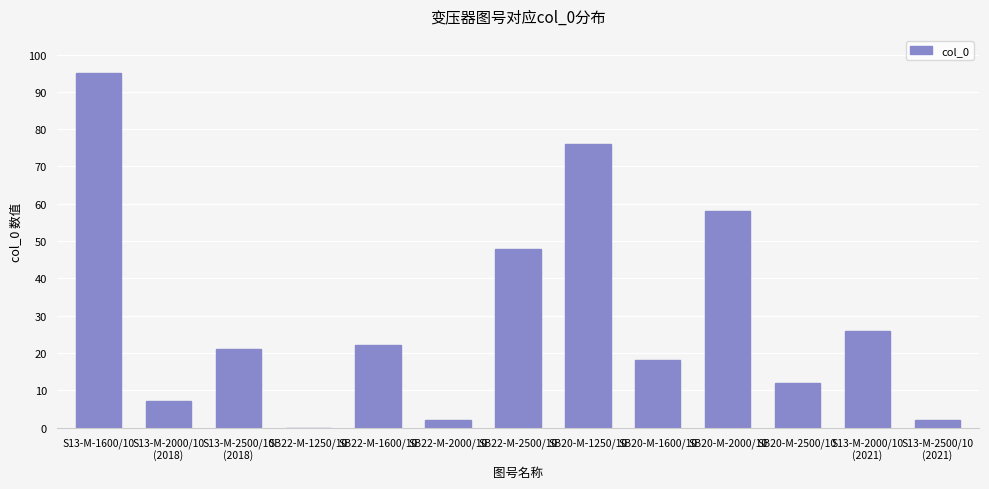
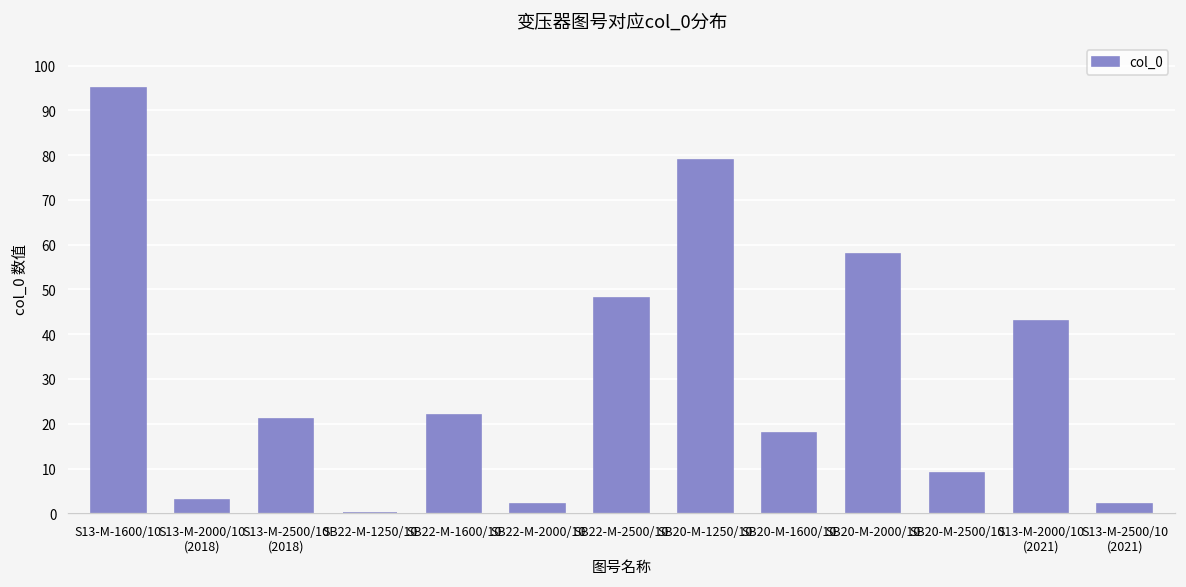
S13-M-2000/10 (2018): 7 -> 3
SB20-M-1250/10: 76 -> 79
SB20-M-2500/10: 12 -> 9
S13-M-2000/10 (2021): 26 -> 43
